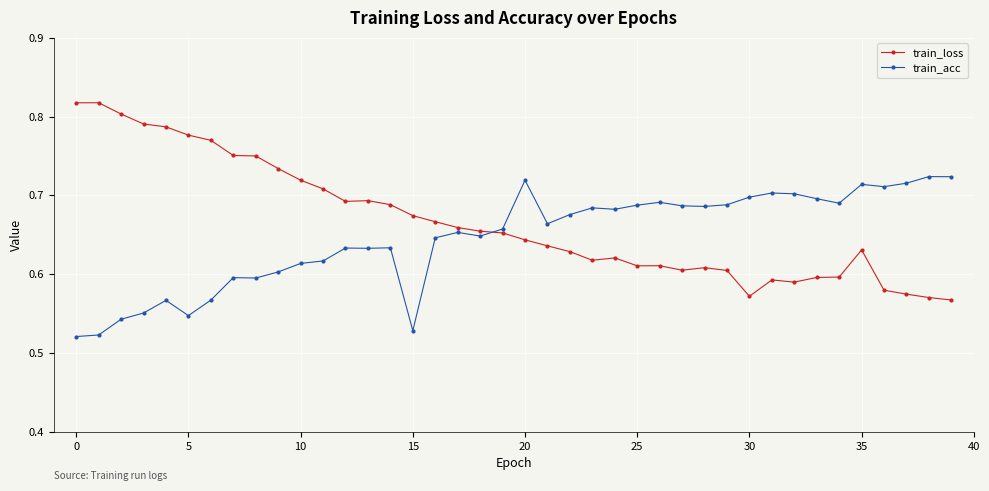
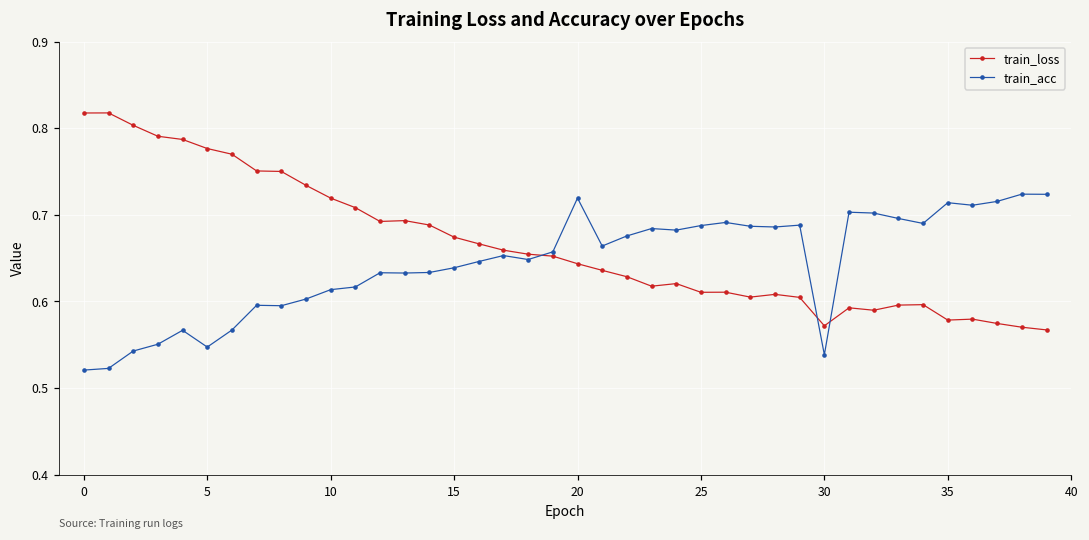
train_acc, 15: 0.53 -> 0.64
train_acc, 30: 0.70 -> 0.54
train_loss, 35: 0.63 -> 0.58
